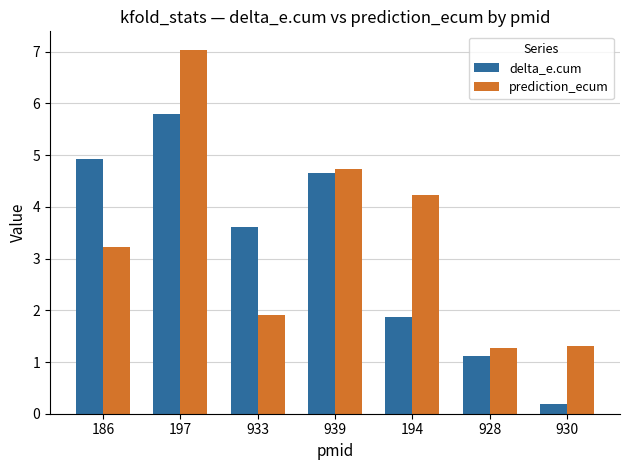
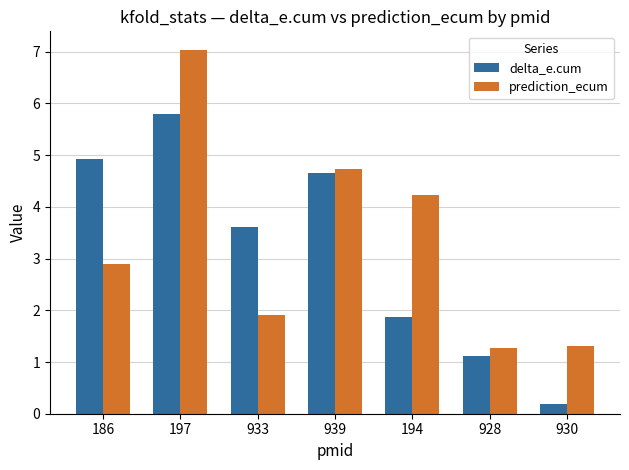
prediction_ecum, 186: 3.2 -> 2.9
